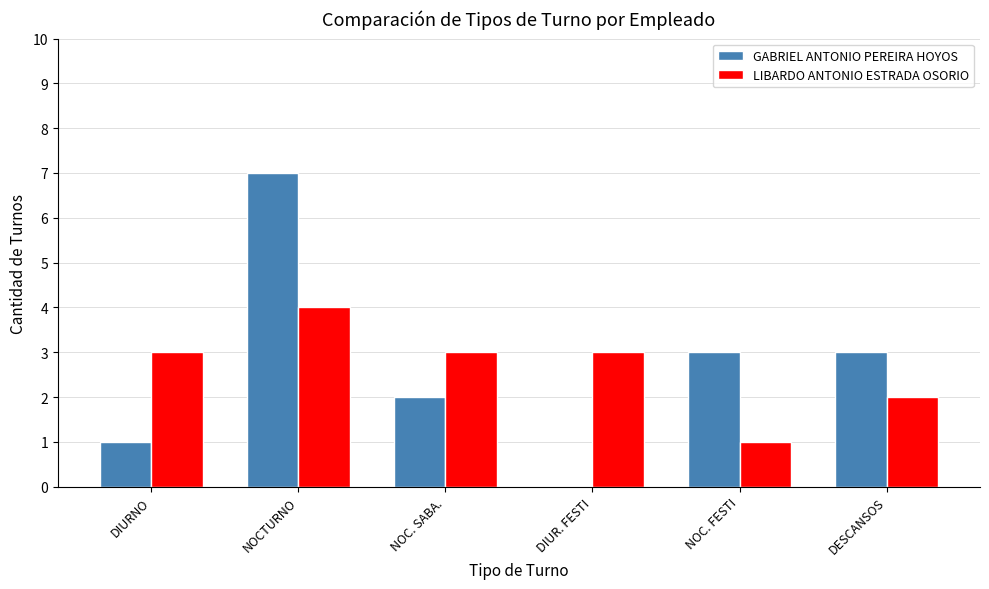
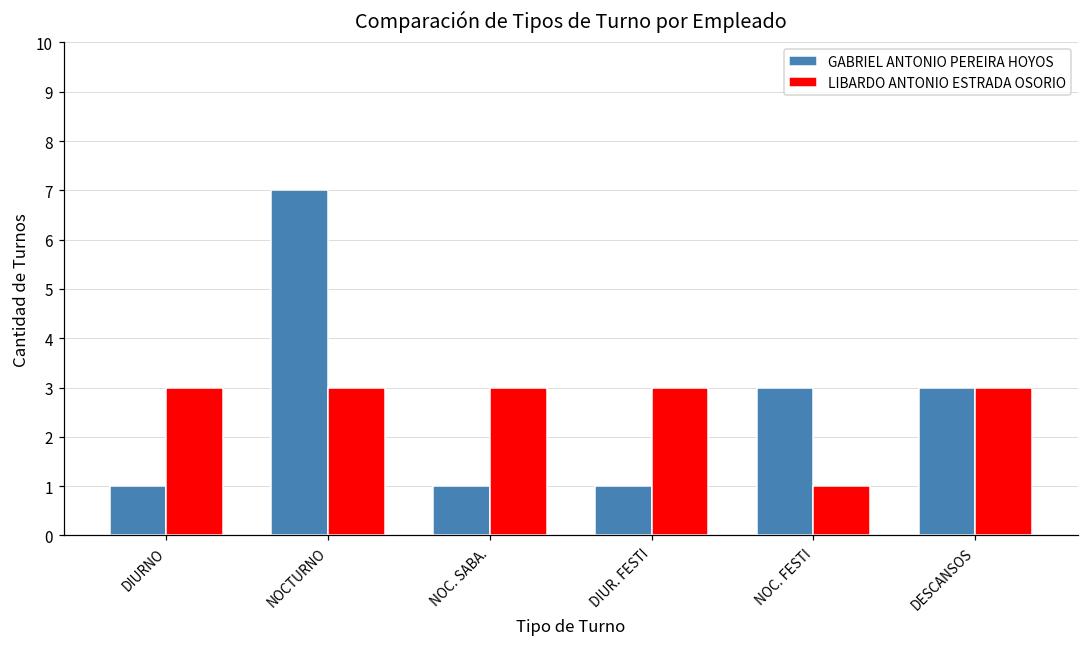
LIBARDO ANTONIO ESTRADA OSORIO, NOCTURNO: 4 -> 3
GABRIEL ANTONIO PEREIRA HOYOS, NOC. SABA.: 2 -> 1
GABRIEL ANTONIO PEREIRA HOYOS, DIUR. FESTI: 0 -> 1
LIBARDO ANTONIO ESTRADA OSORIO, DESCANSOS: 2 -> 3
